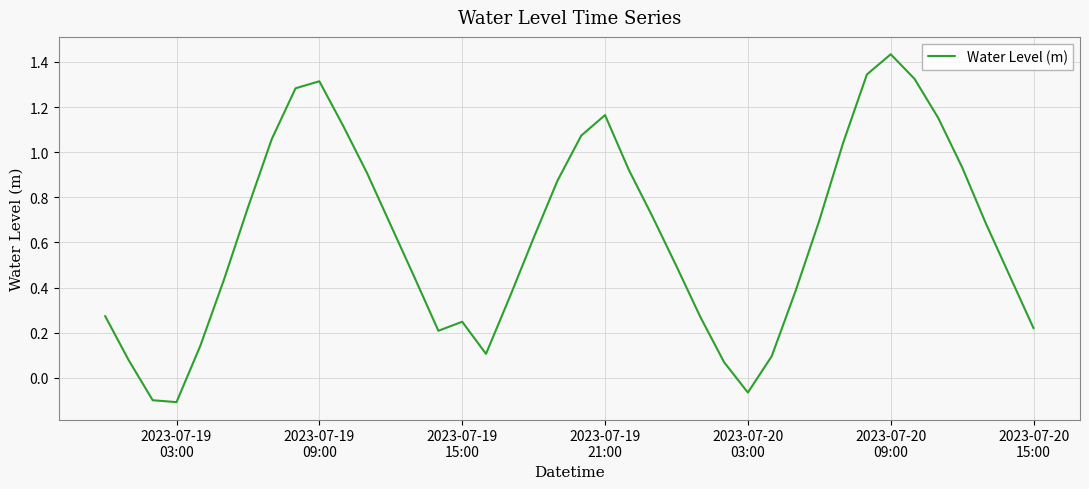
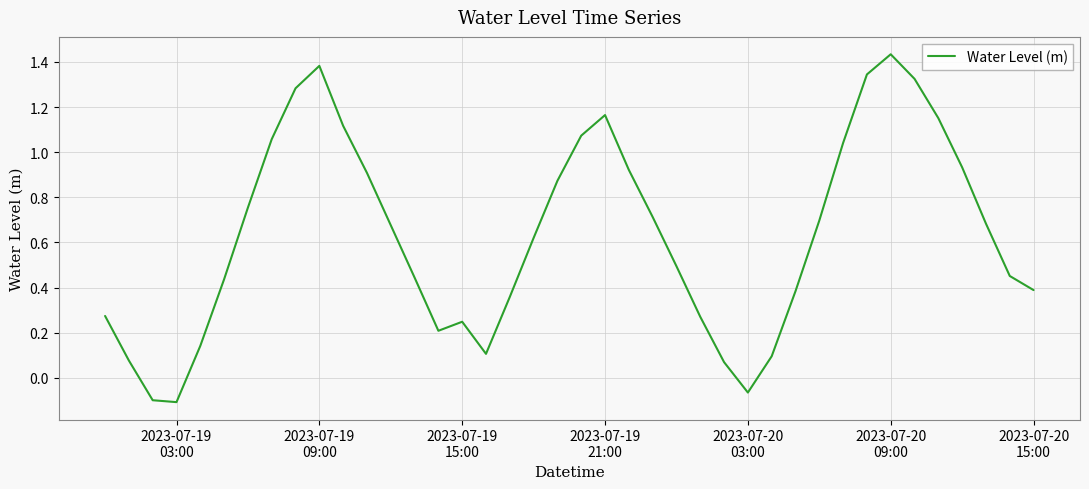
2023-07-19 09:00: 1.31 -> 1.38
2023-07-20 15:00: 0.22 -> 0.39
